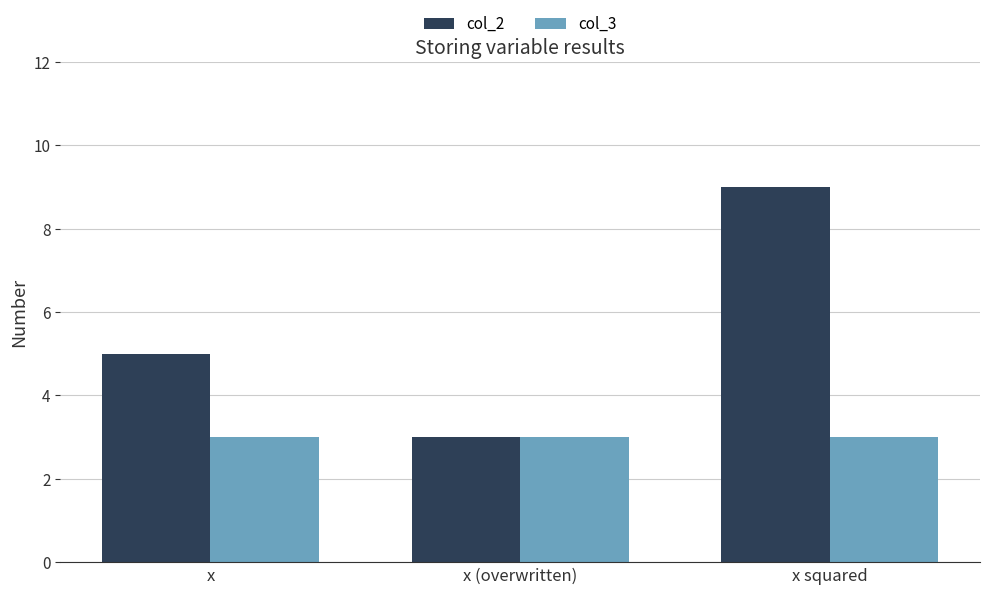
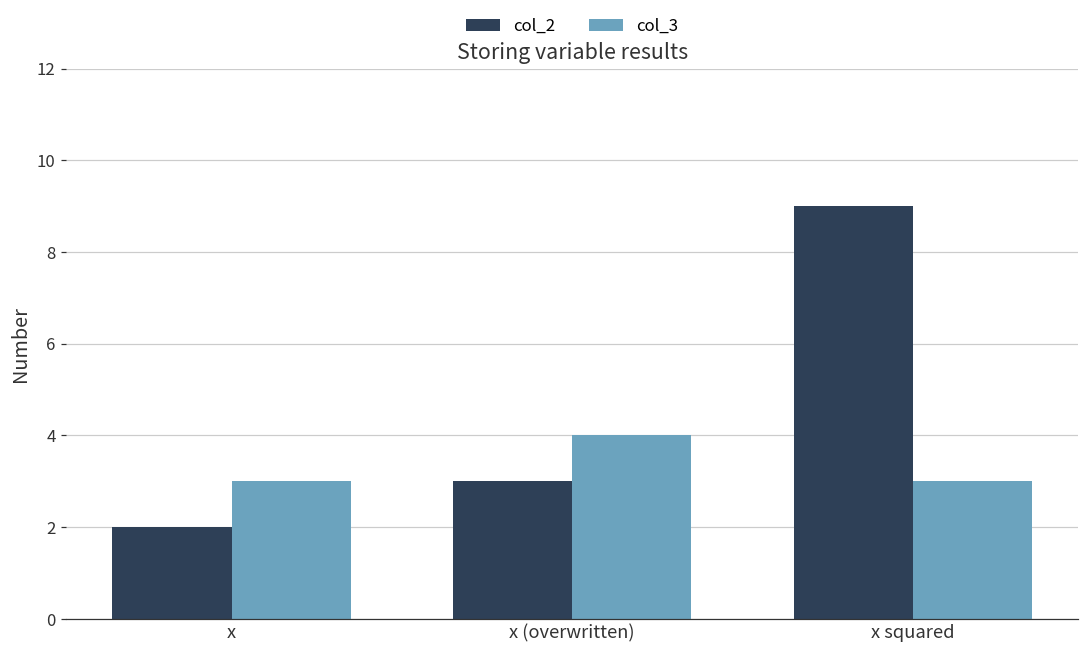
col_2, x: 5 -> 2
col_3, x (overwritten): 3 -> 4
